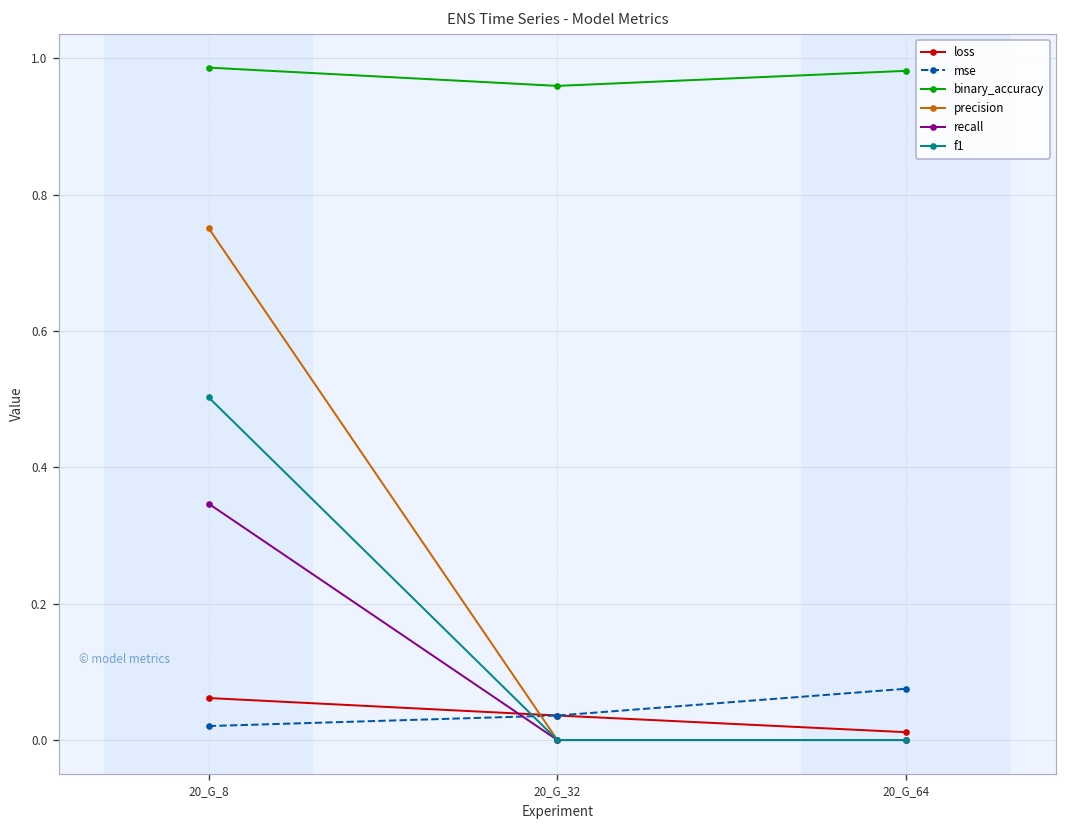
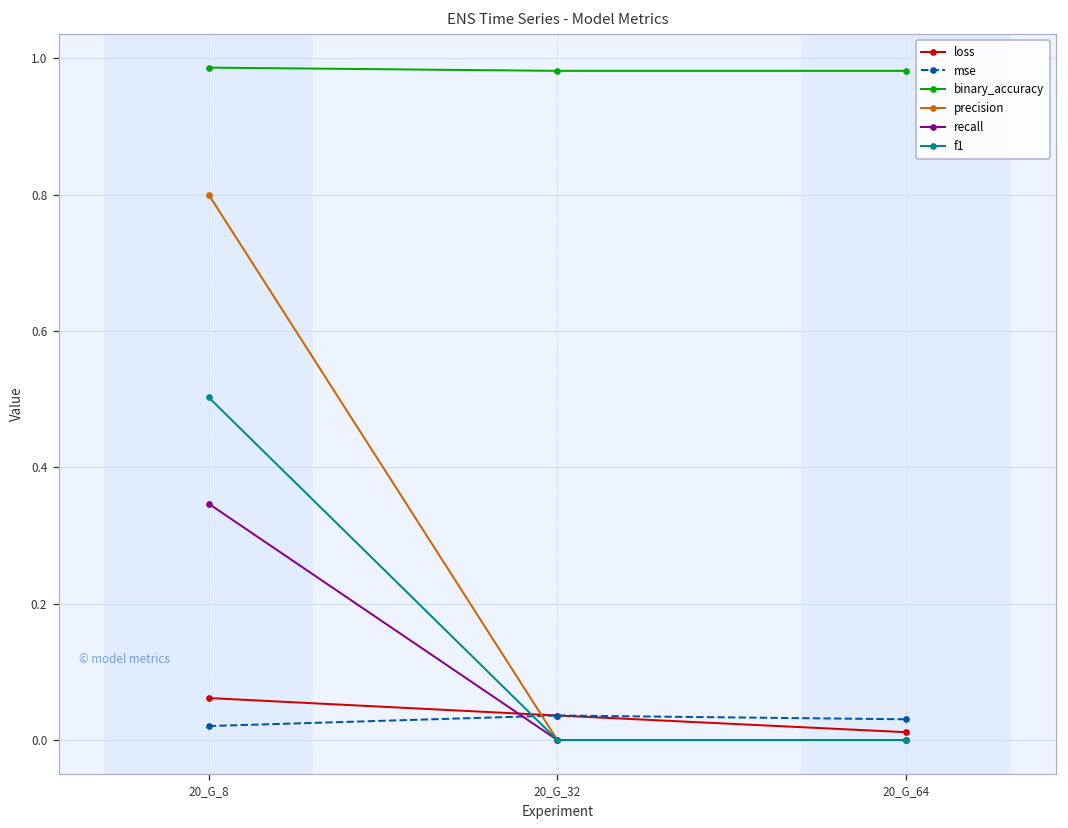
precision, 20_G_8: 0.75 -> 0.80
binary_accuracy, 20_G_32: 0.96 -> 0.98
mse, 20_G_64: 0.08 -> 0.03
